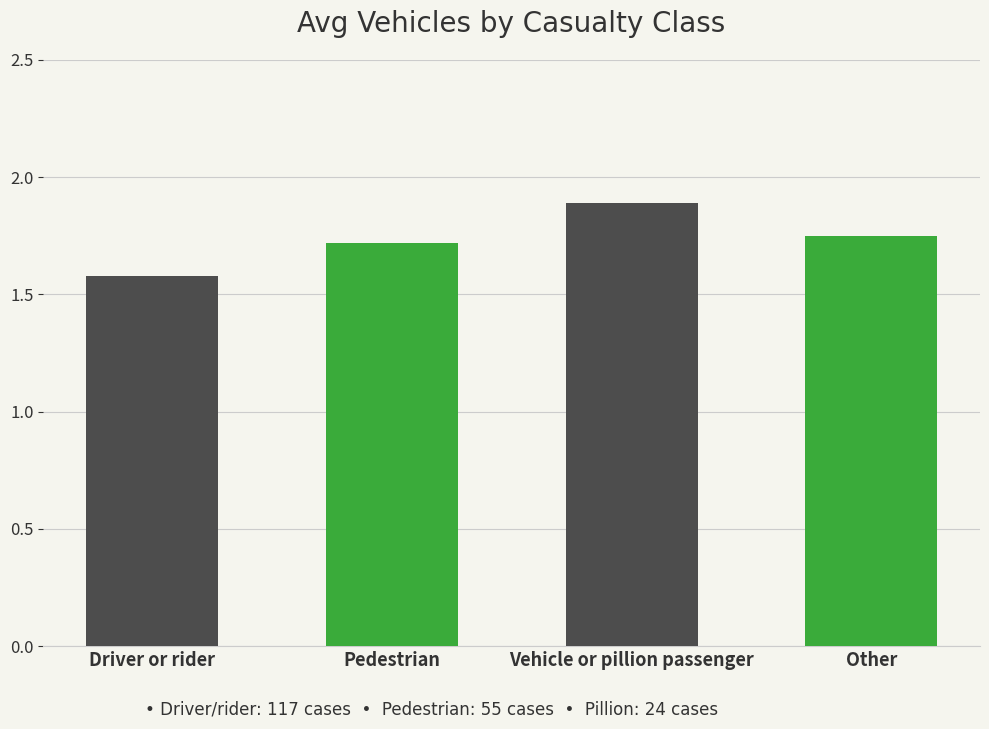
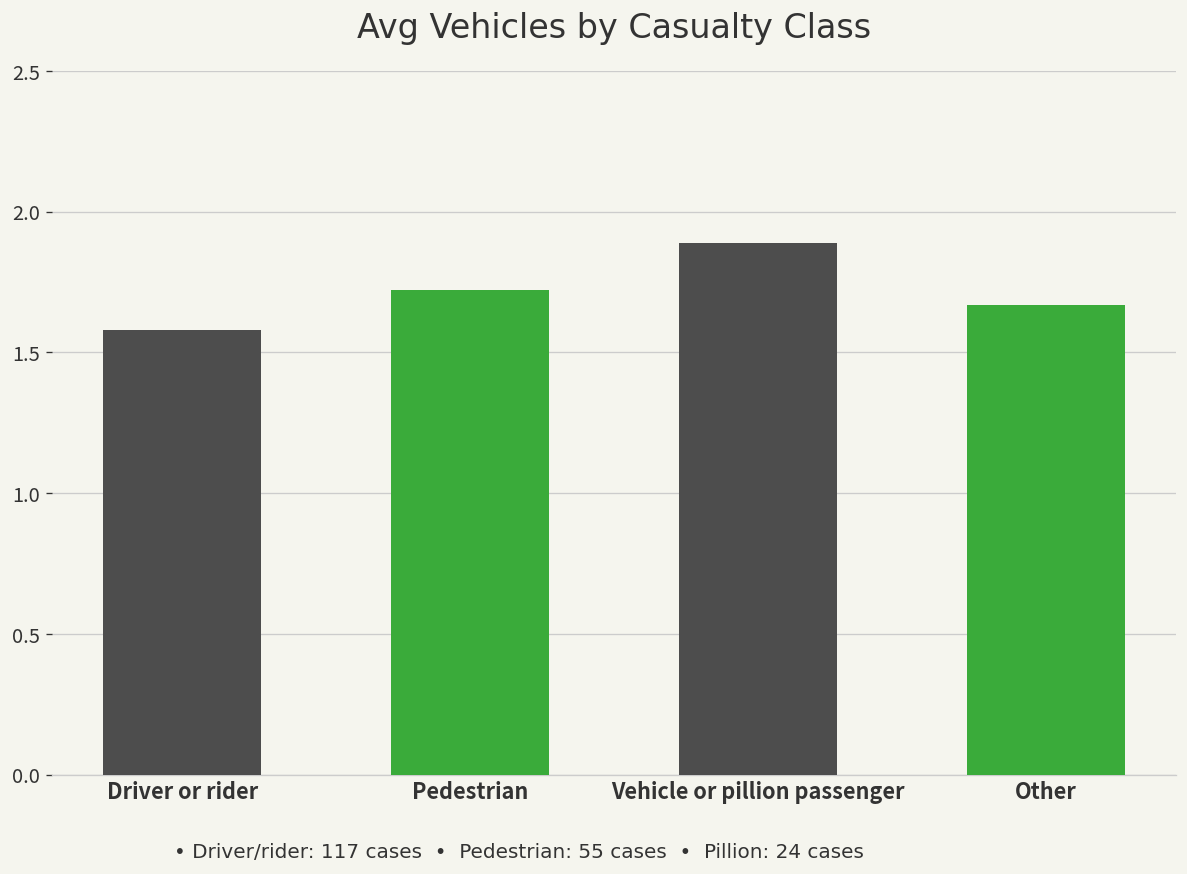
Other: 1.75 -> 1.67
